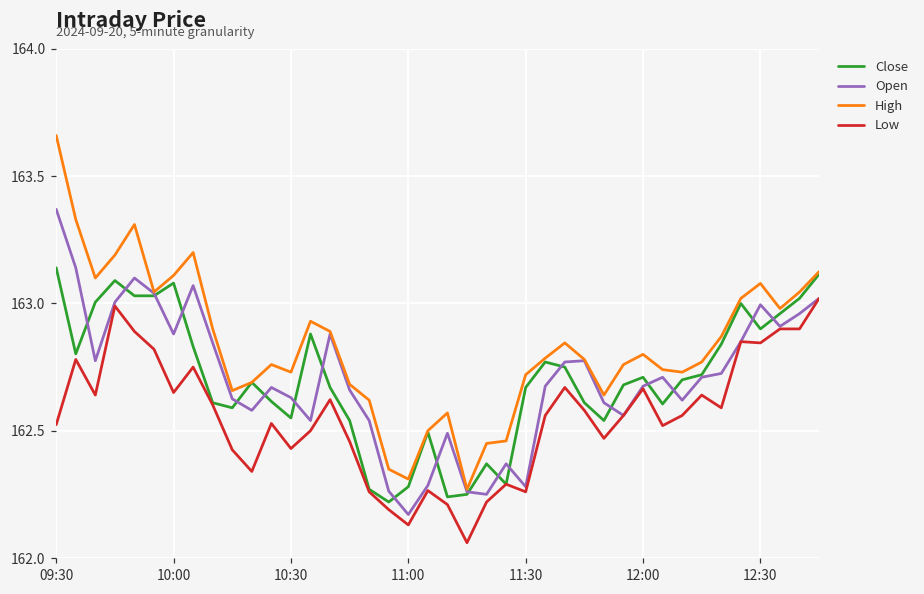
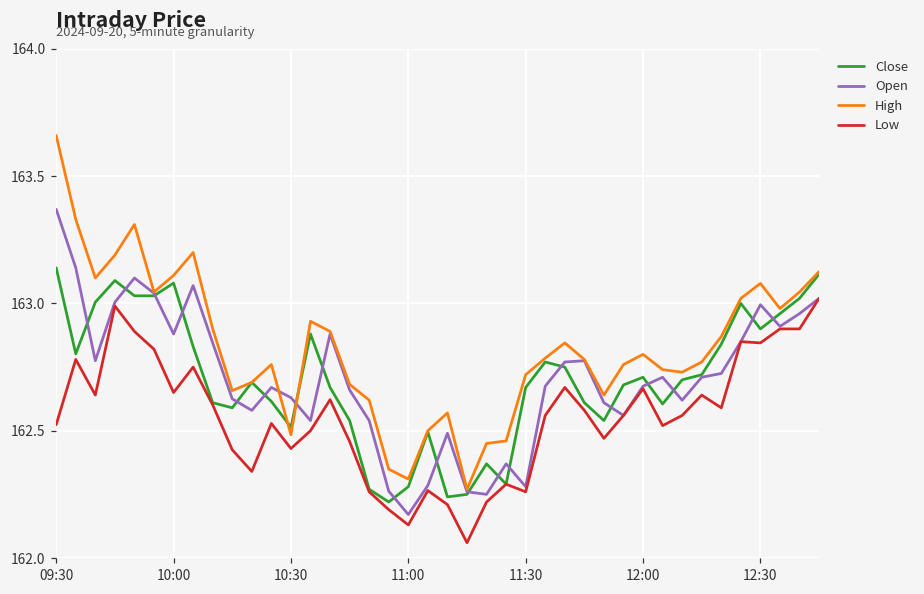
Close, 10:30: 162.55 -> 162.51
High, 10:30: 162.73 -> 162.48
